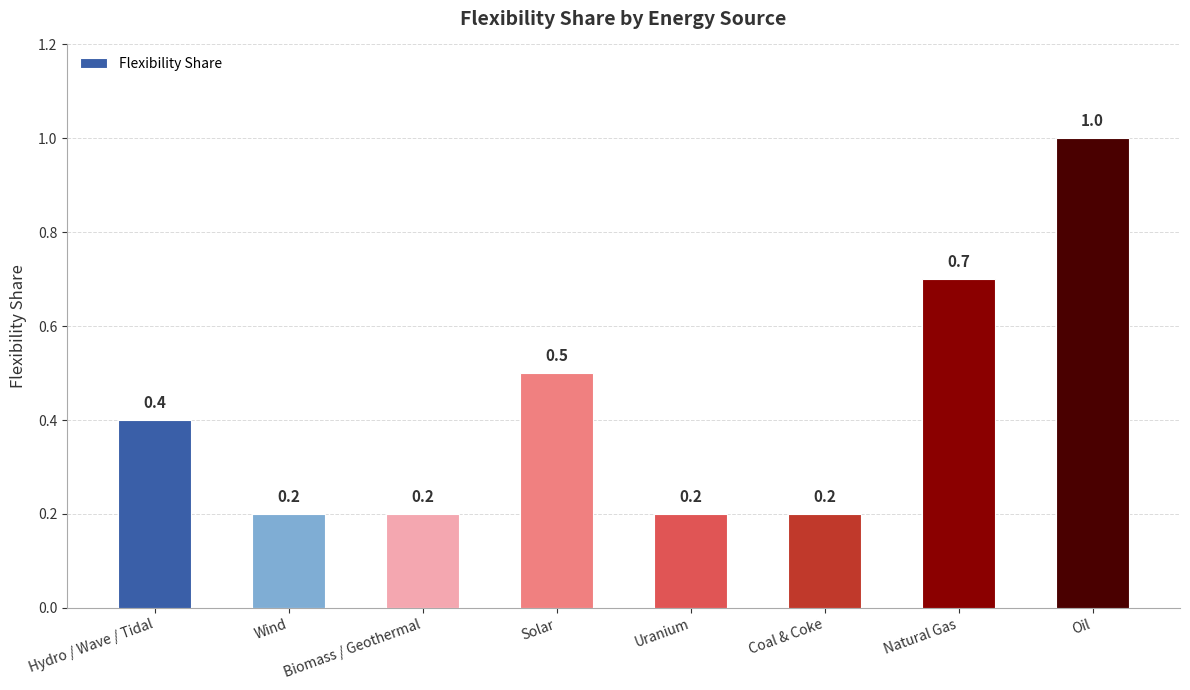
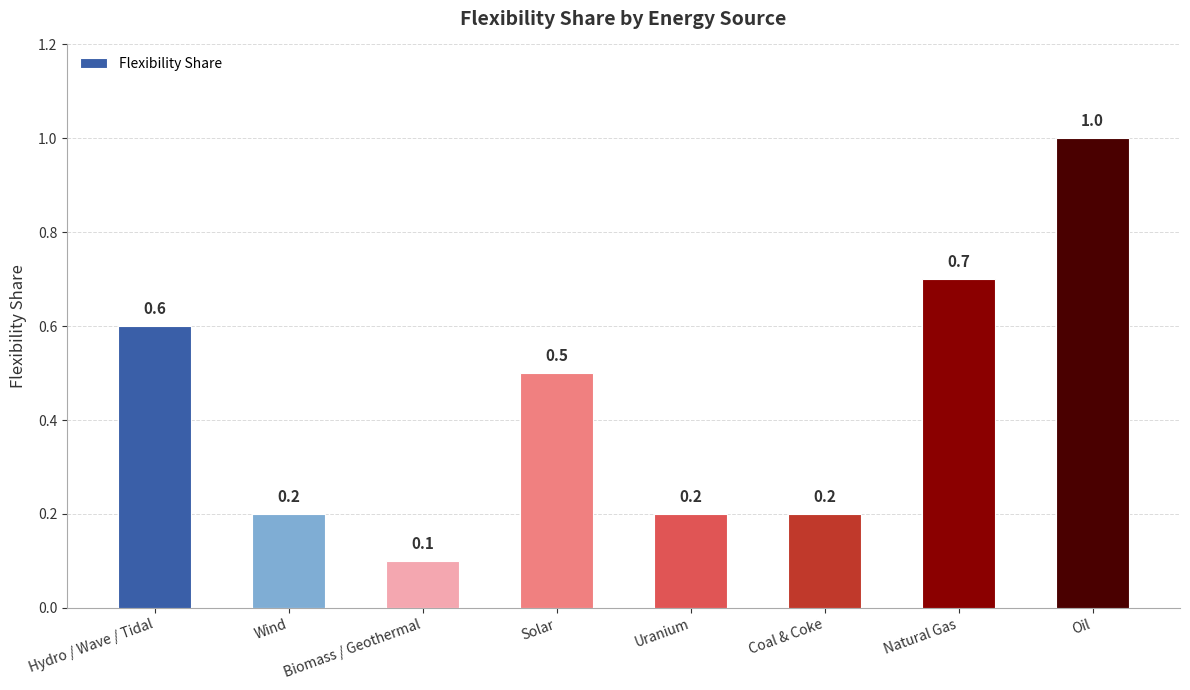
Hydro / Wave / Tidal: 0.4 -> 0.6
Biomass / Geothermal: 0.2 -> 0.1
